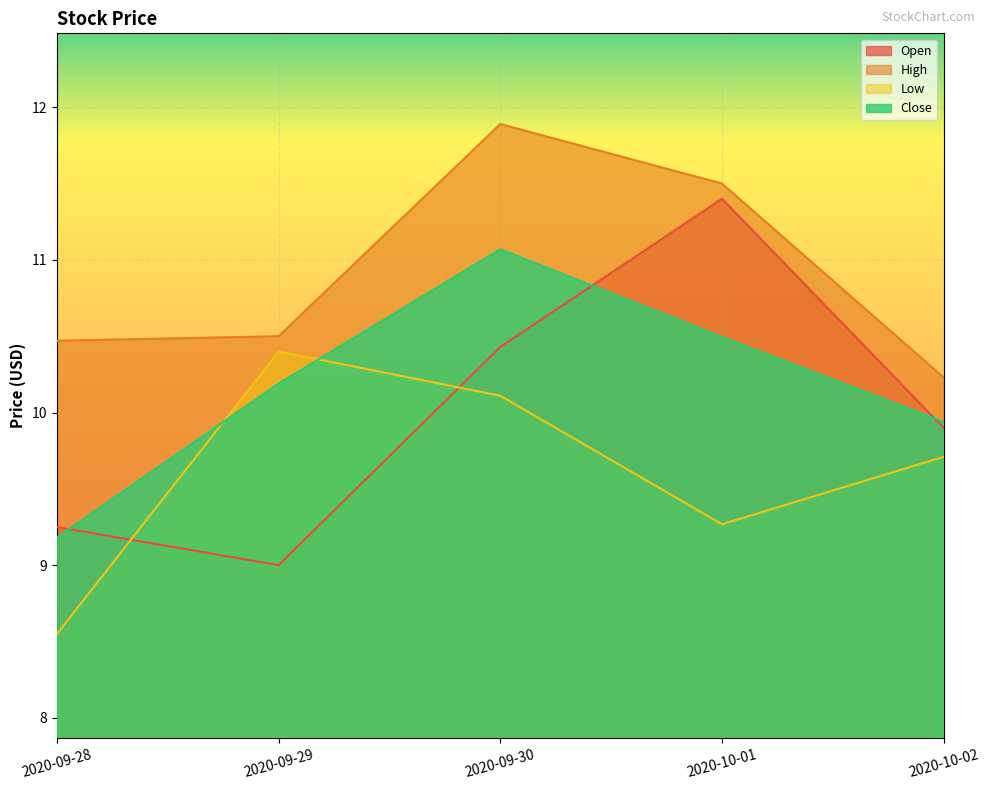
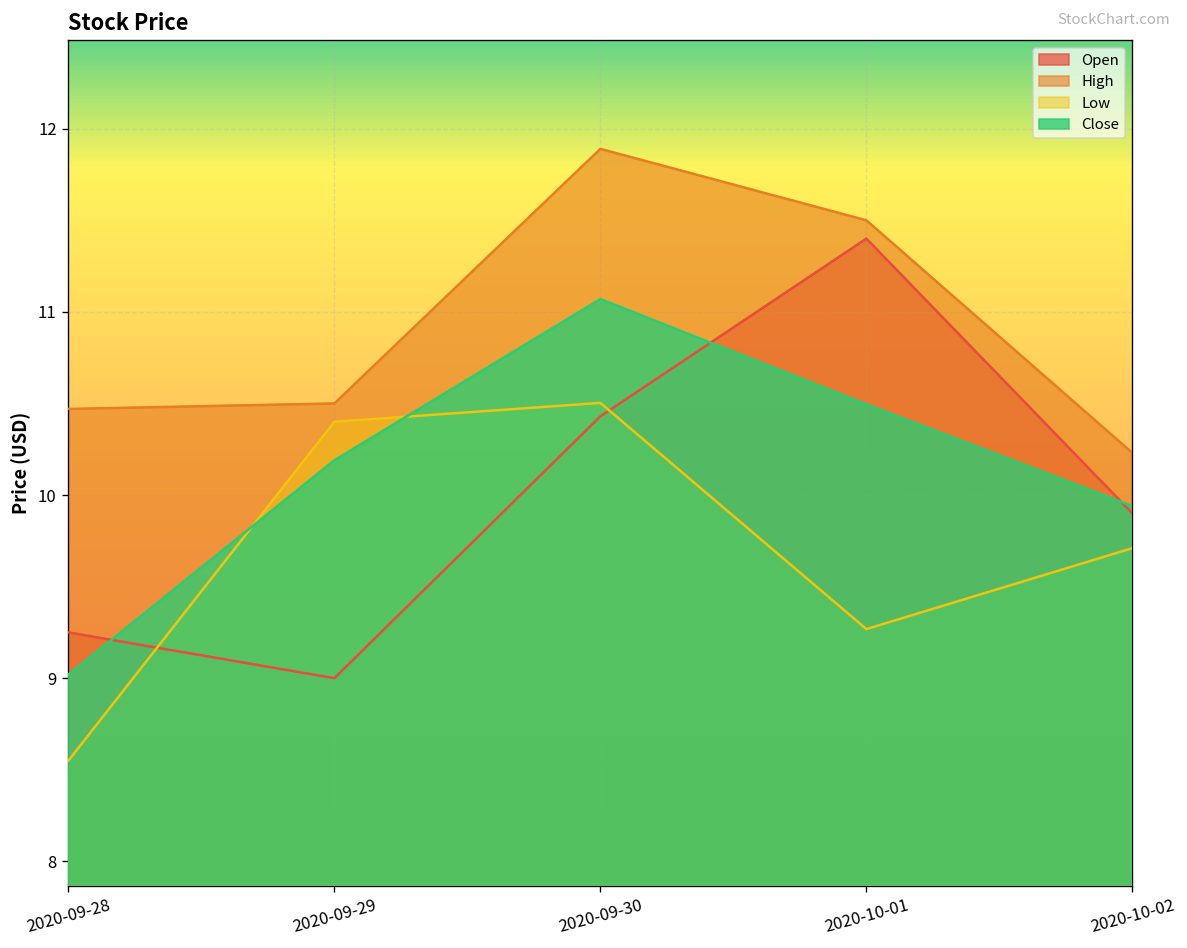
Close, 2020-09-28: 9.18 -> 9.02
Low, 2020-09-30: 10.11 -> 10.50
